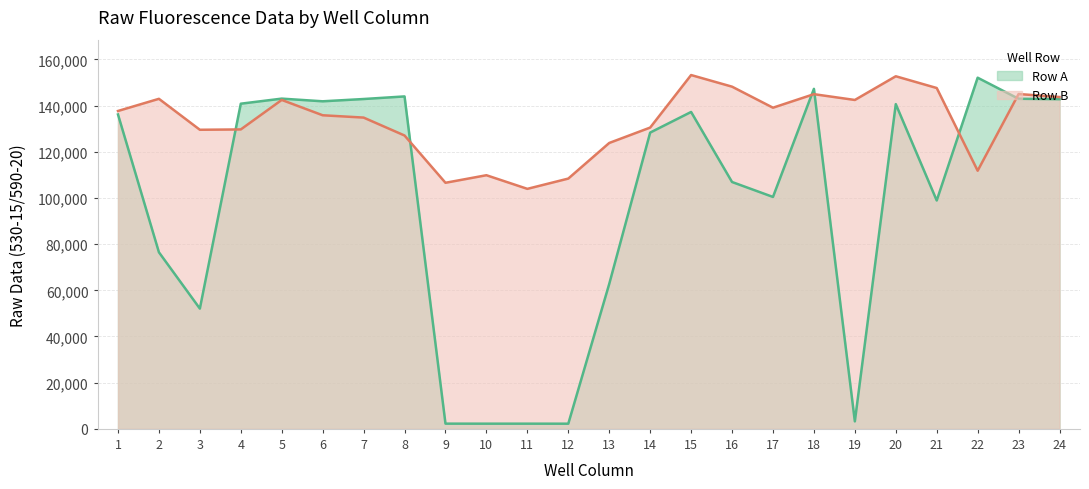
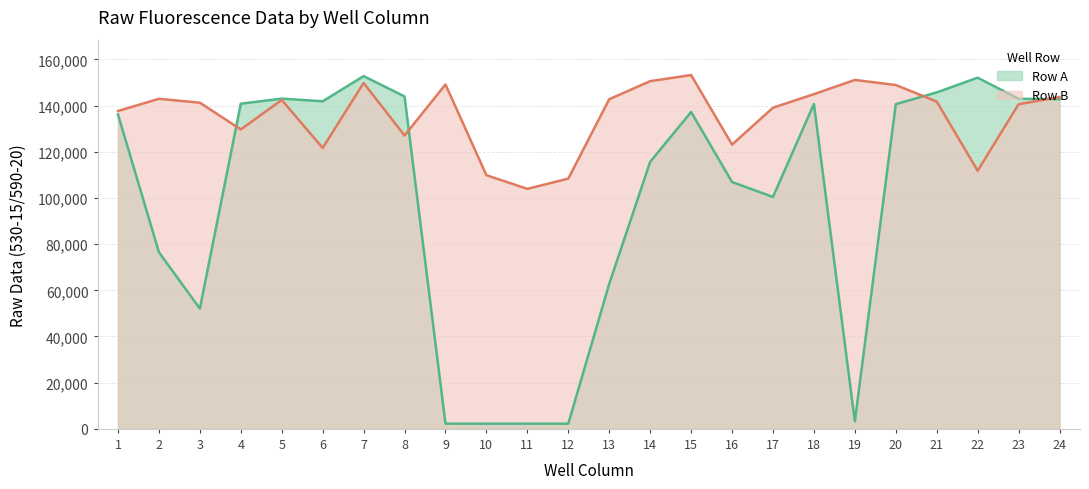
Row B, 3: 130,000 -> 141,000
Row B, 6: 136,000 -> 122,000
Row A, 7: 143,000 -> 153,000
Row B, 7: 135,000 -> 150,000
Row B, 9: 107,000 -> 149,000
Row B, 13: 124,000 -> 143,000
Row A, 14: 128,000 -> 116,000
Row B, 14: 130,000 -> 151,000
Row B, 16: 148,000 -> 123,000
Row A, 18: 147,000 -> 141,000
Row B, 19: 142,000 -> 151,000
Row B, 20: 153,000 -> 149,000
Row A, 21: 99,000 -> 146,000
Row B, 21: 148,000 -> 142,000
Row B, 23: 145,000 -> 141,000
